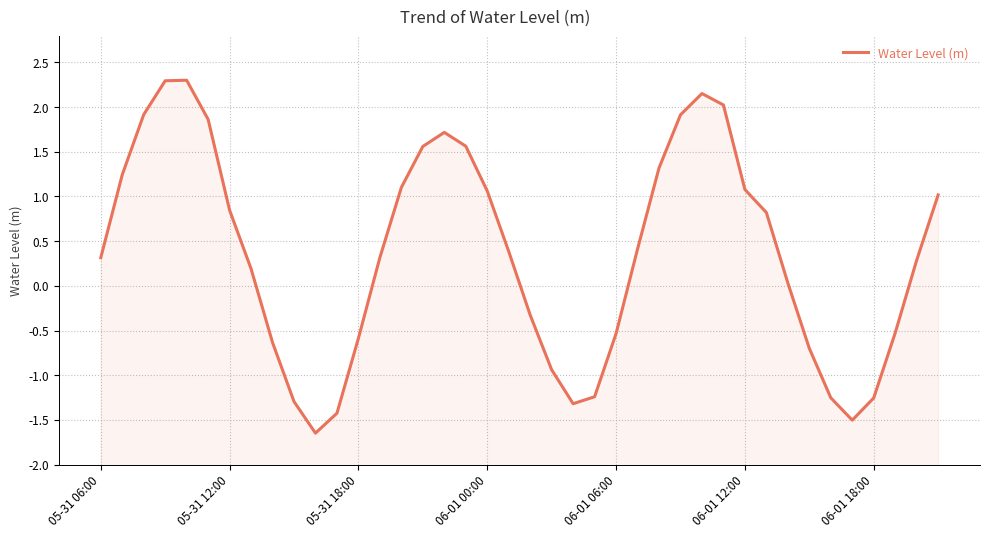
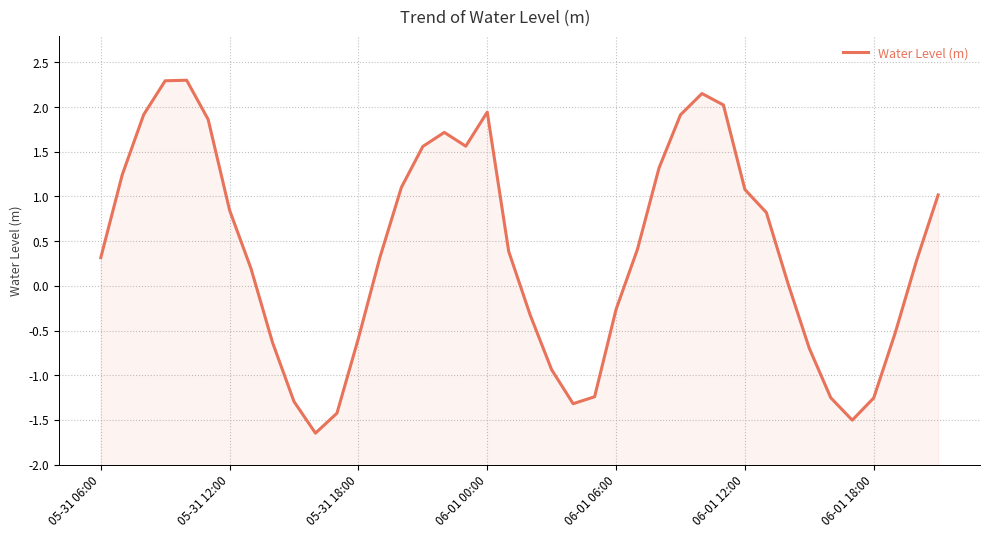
06-01 00:00: 1.1 -> 1.9
06-01 06:00: -0.5 -> -0.3
